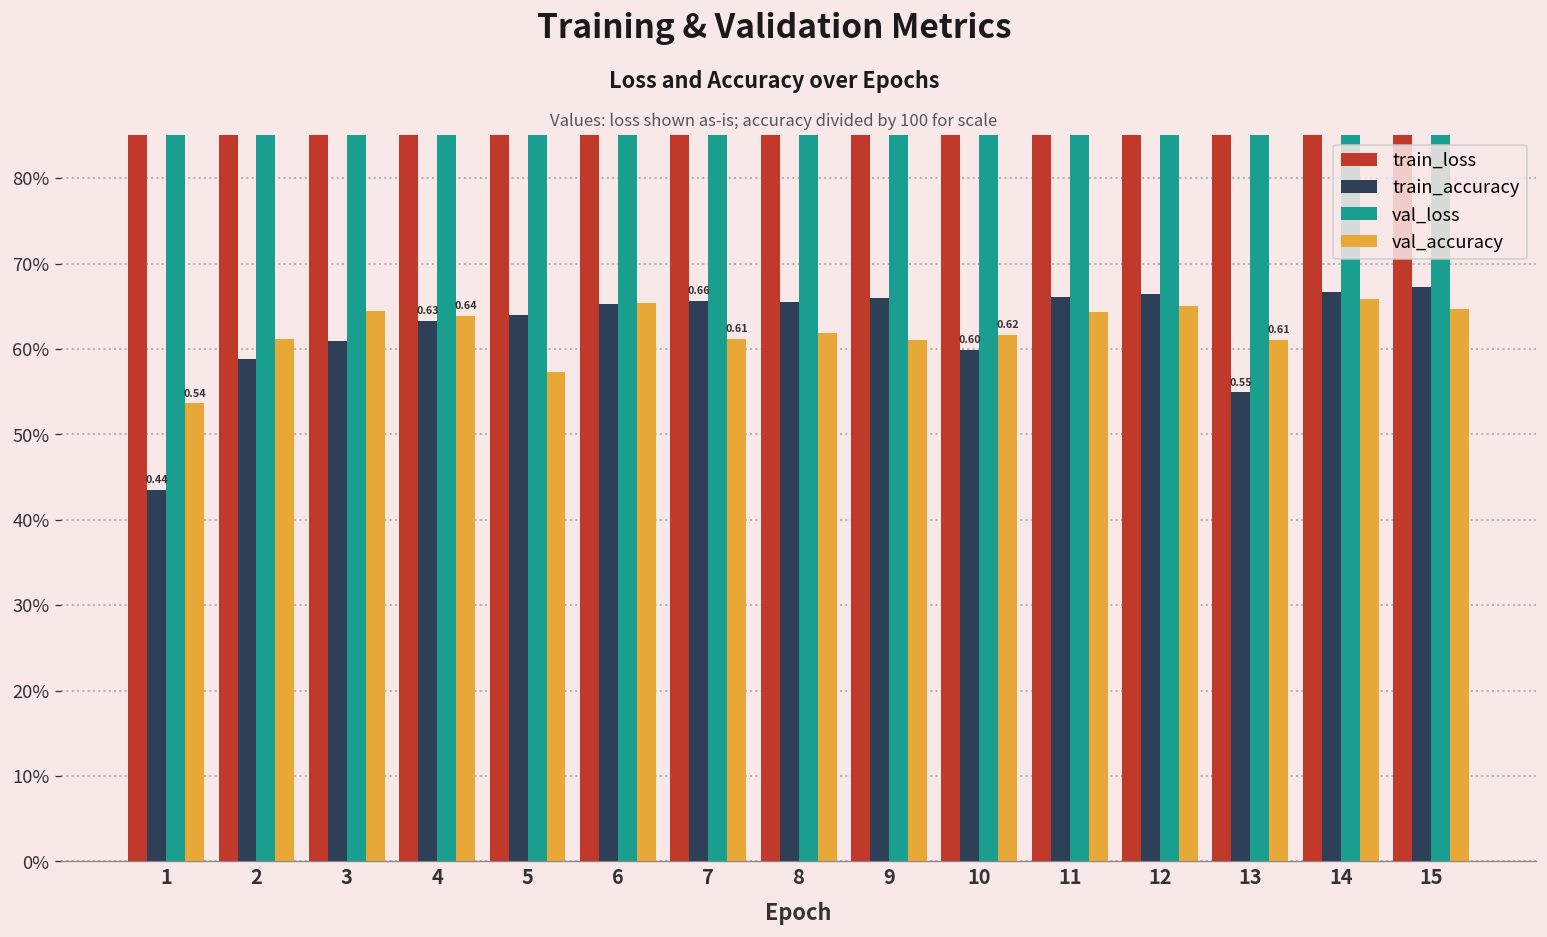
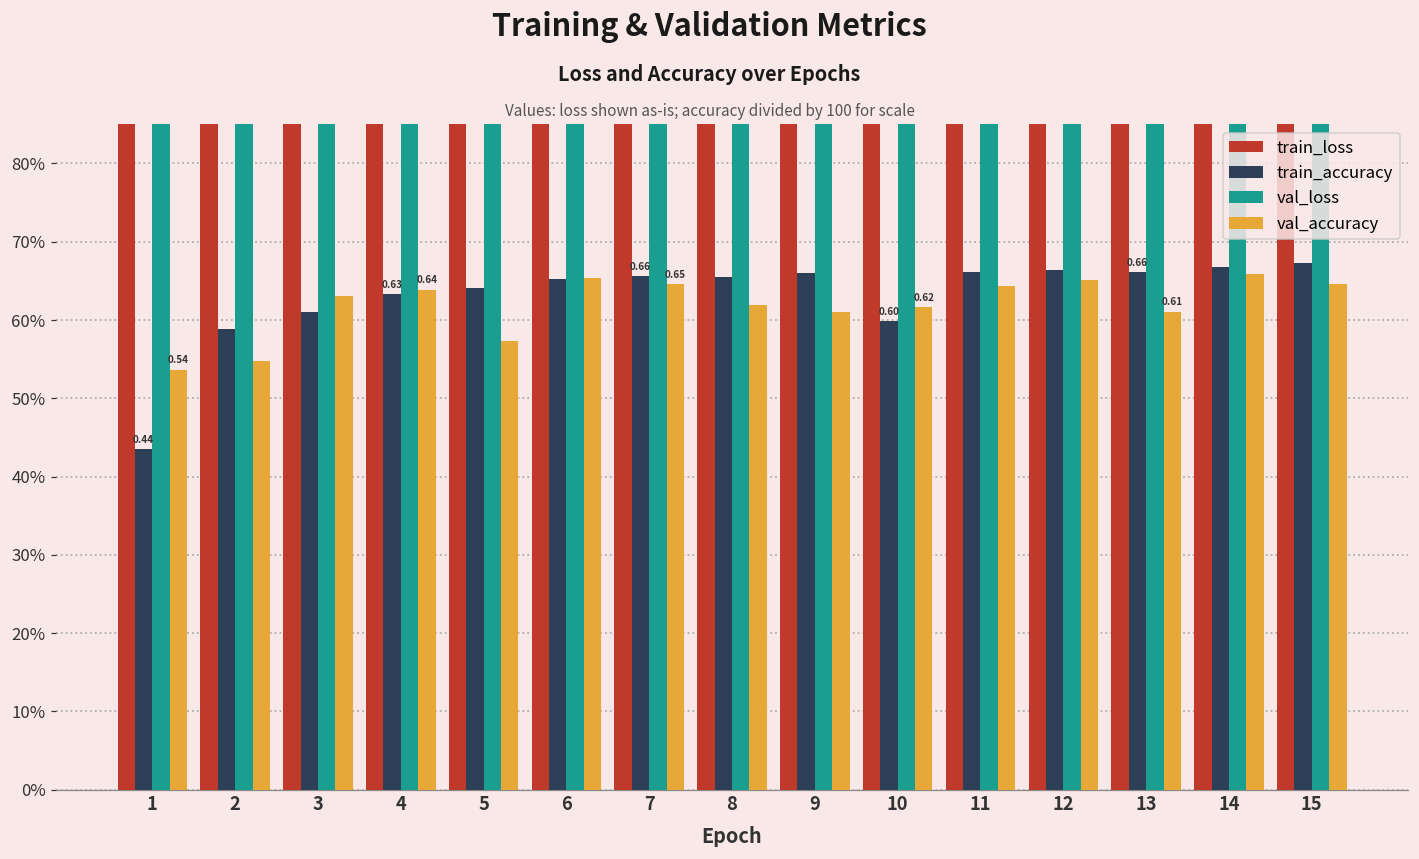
val_accuracy, 2: 61% -> 55%
val_accuracy, 3: 64% -> 63%
val_accuracy, 7: 0.61 -> 0.65
train_accuracy, 13: 0.55 -> 0.66
